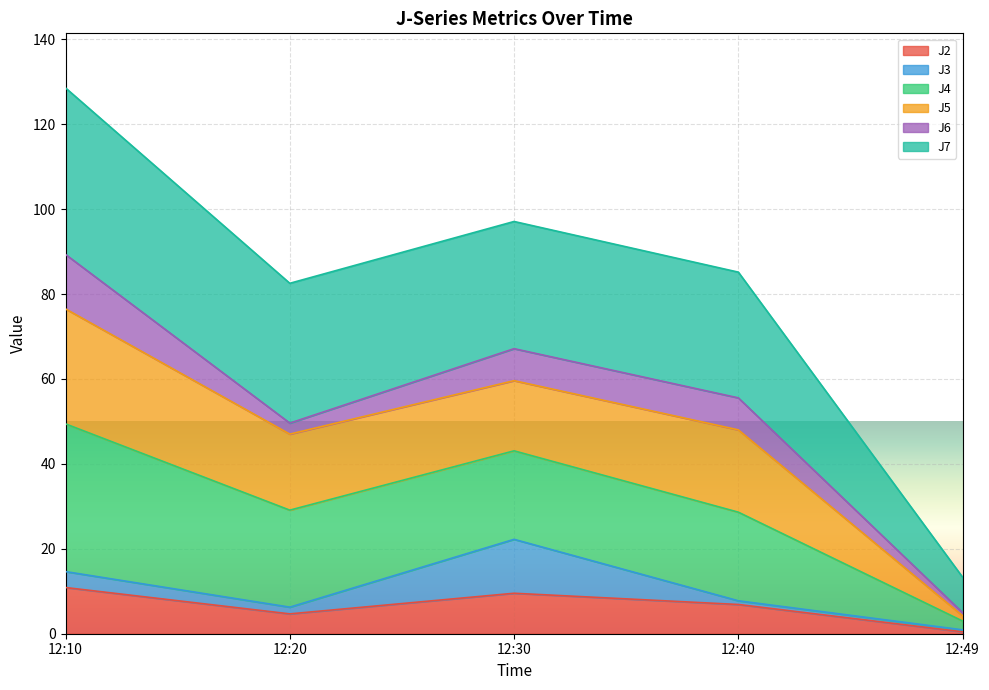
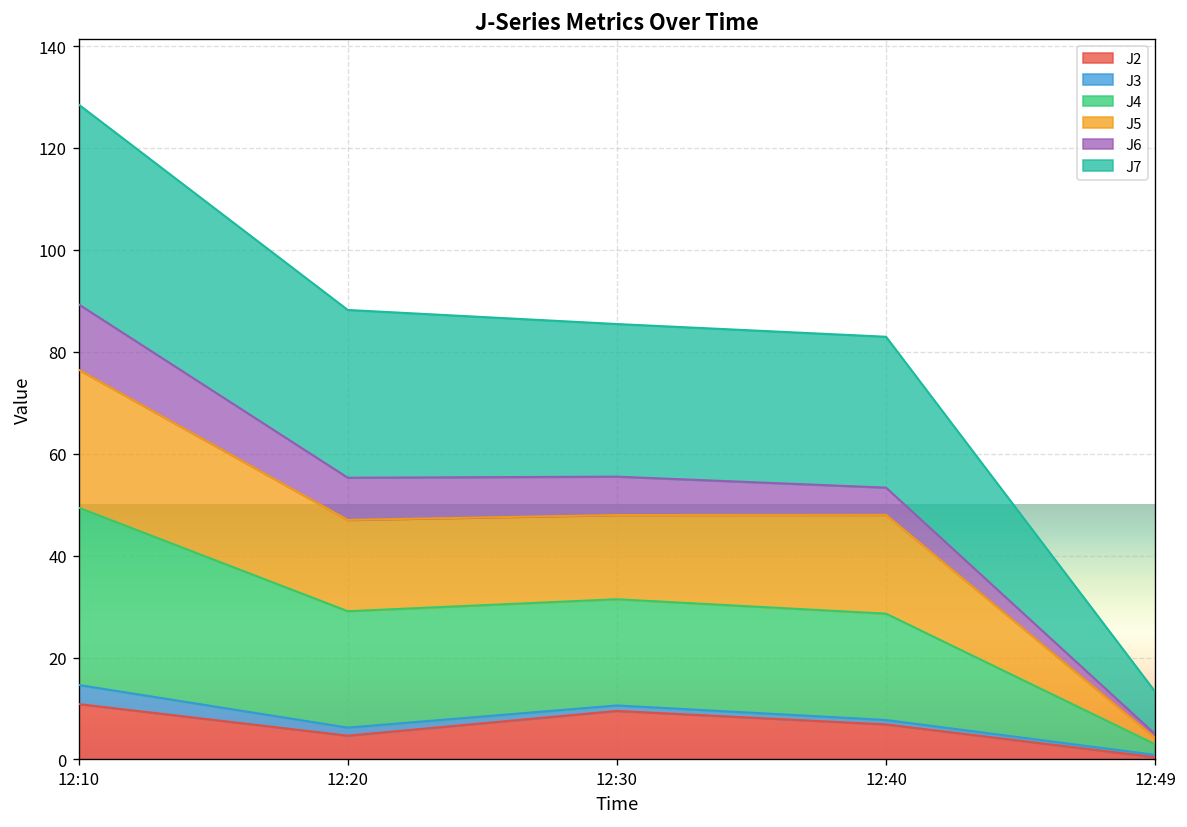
J6, 12:20: 3 -> 8
J3, 12:30: 13 -> 1
J6, 12:40: 8 -> 5
